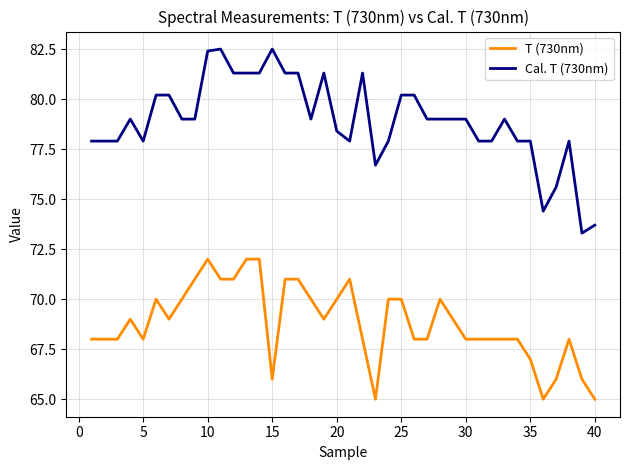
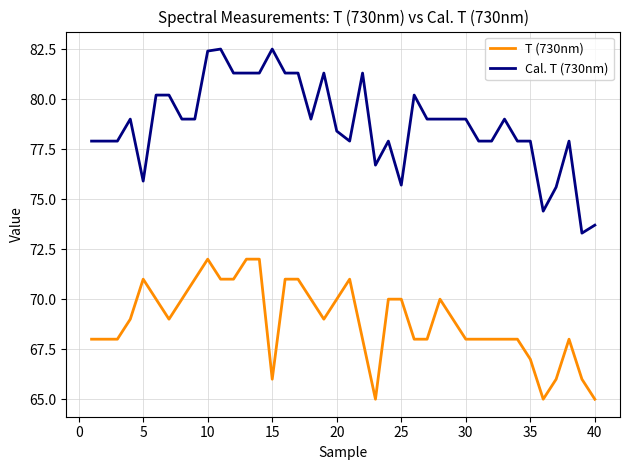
T (730nm), 5: 68 -> 71
Cal. T (730nm), 5: 77.9 -> 75.9
Cal. T (730nm), 25: 80.2 -> 75.7
